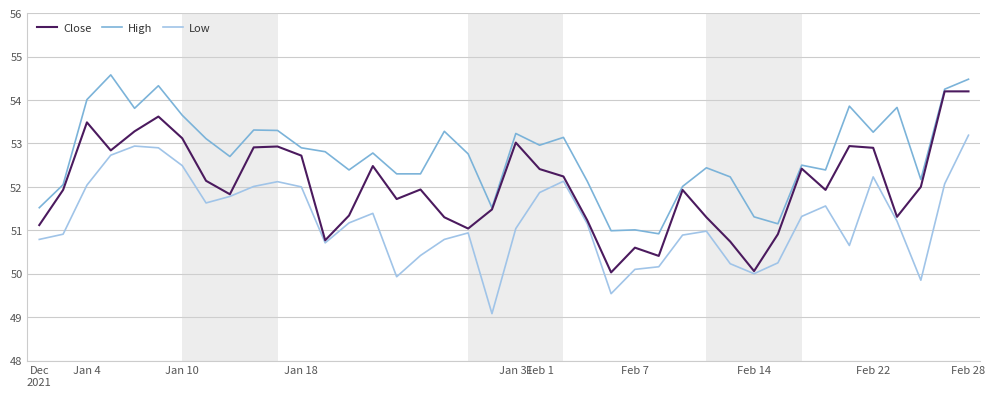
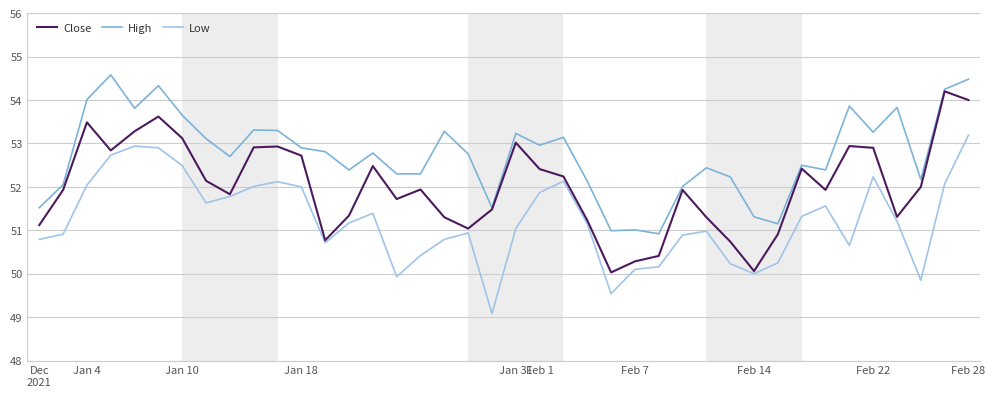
Close, Feb 7: 50.6 -> 50.3
Close, Feb 28: 54.2 -> 54.0
